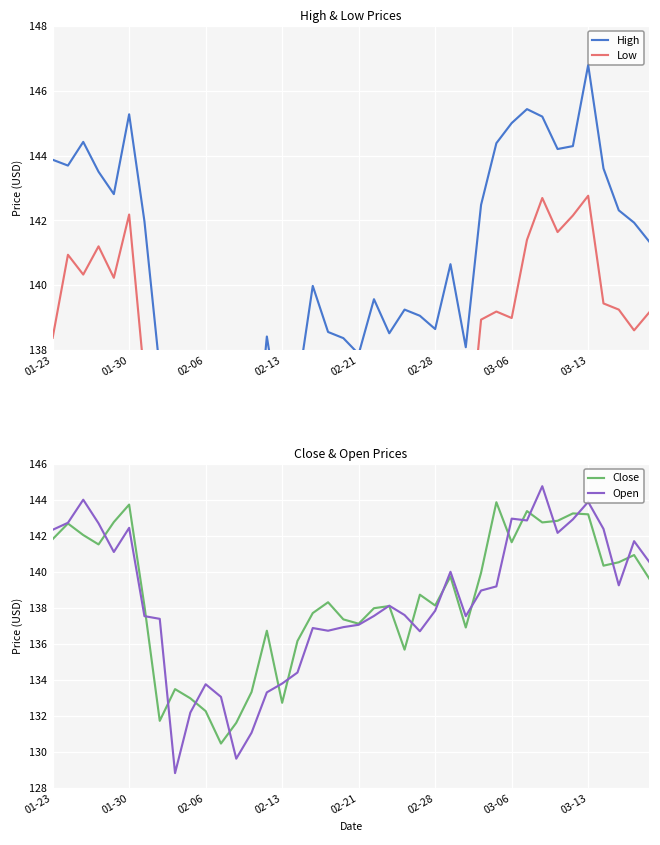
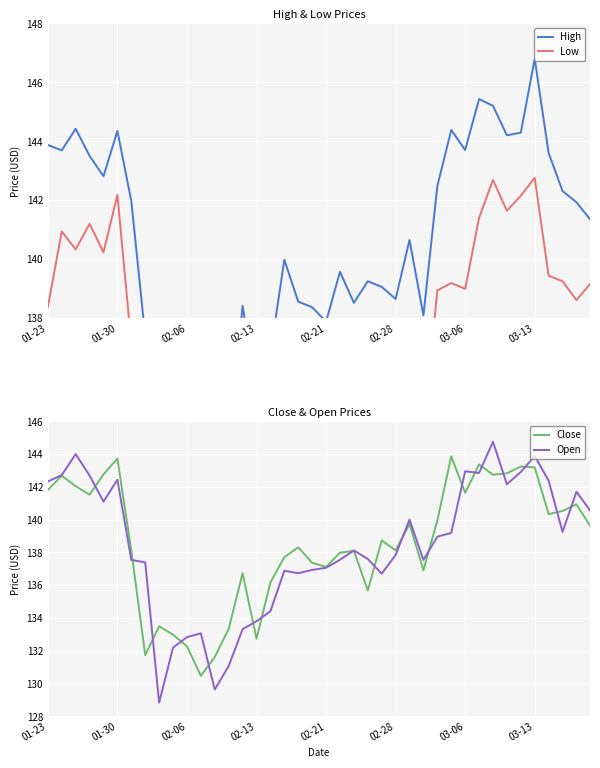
High & Low Prices, High, 01-30: 145.3 -> 144.4
High & Low Prices, High, 03-06: 145.0 -> 143.7
Close & Open Prices, Open, 02-06: 133.8 -> 132.8
